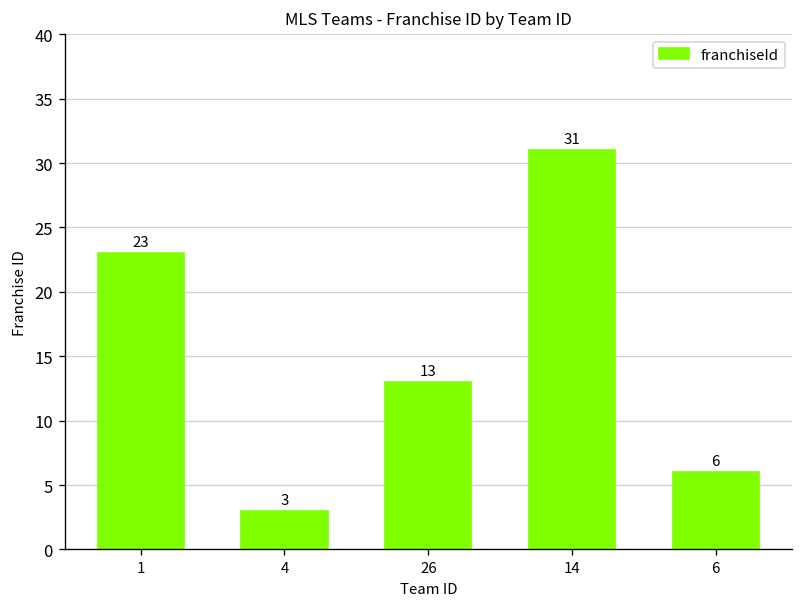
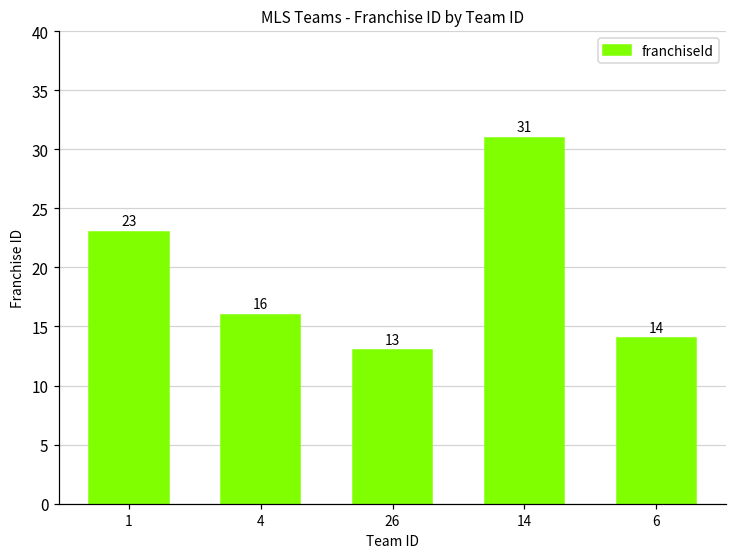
4: 3 -> 16
6: 6 -> 14
